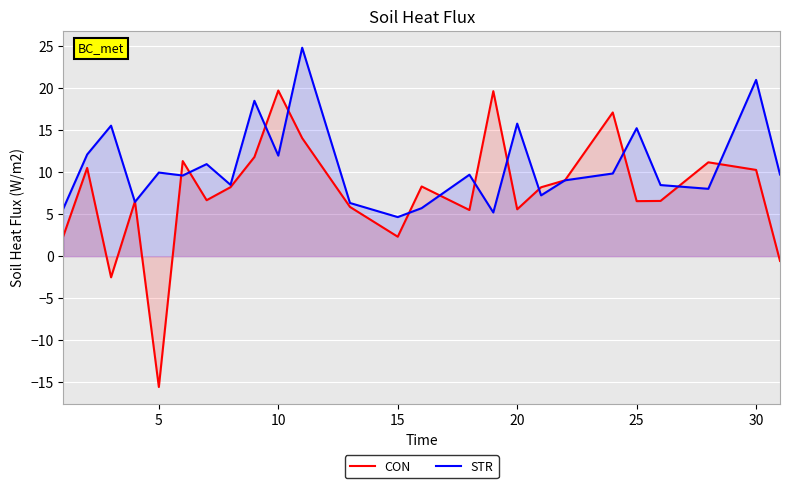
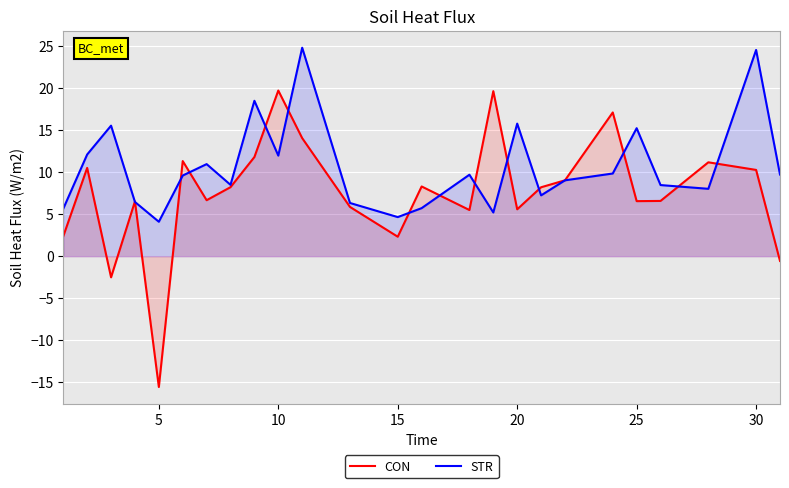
STR, 5: 10 -> 4
STR, 30: 21 -> 25
